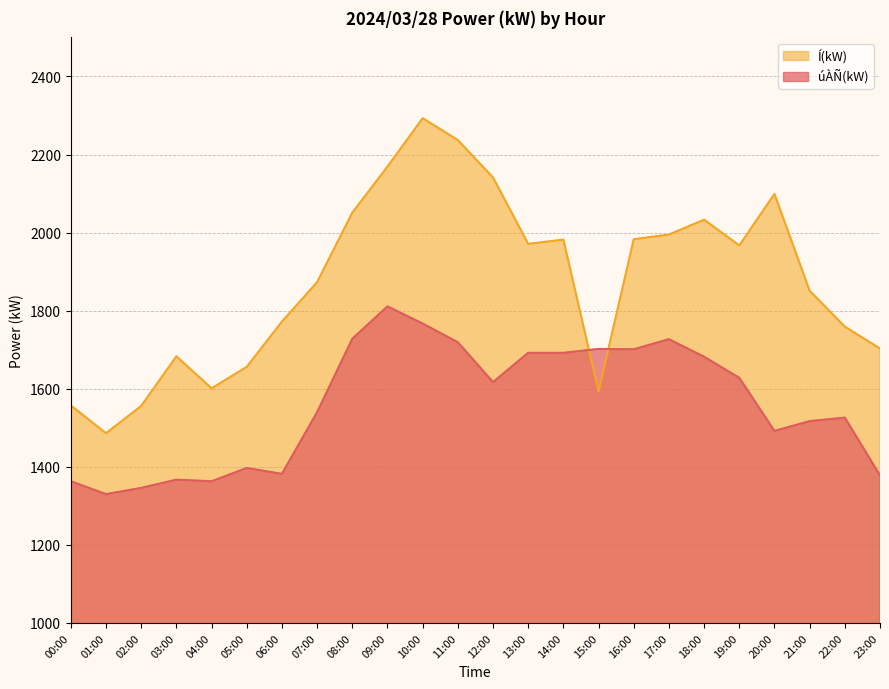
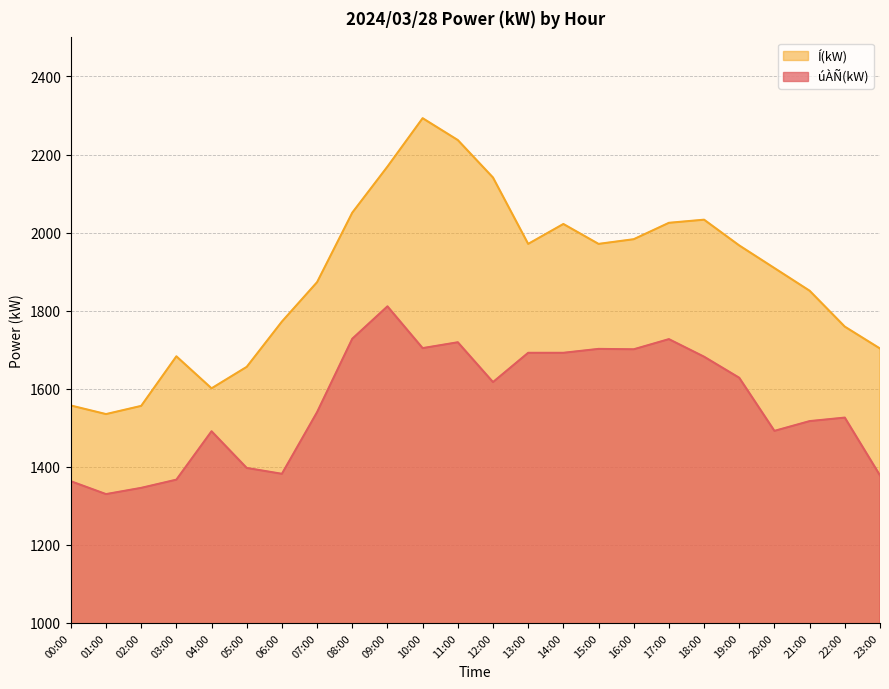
Í(kW), 01:00: 1490 -> 1540
úÀÑ(kW), 04:00: 1360 -> 1490
úÀÑ(kW), 10:00: 1770 -> 1700
Í(kW), 14:00: 1980 -> 2020
Í(kW), 15:00: 1590 -> 1970
Í(kW), 17:00: 2000 -> 2030
Í(kW), 20:00: 2100 -> 1910
